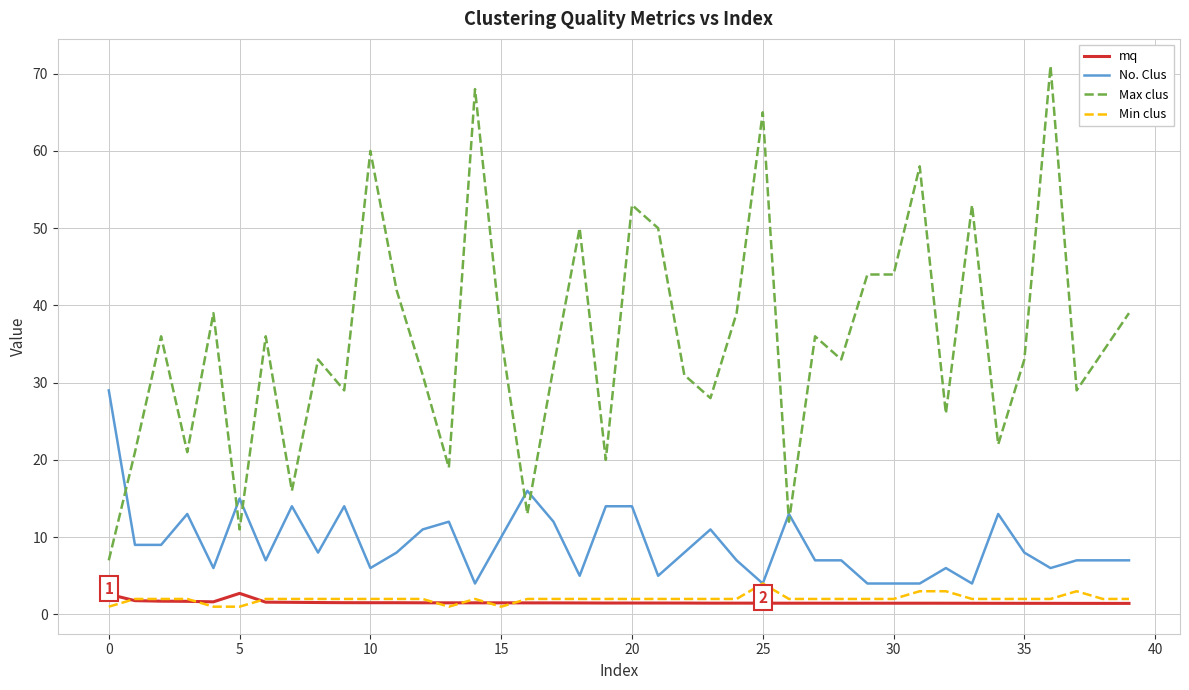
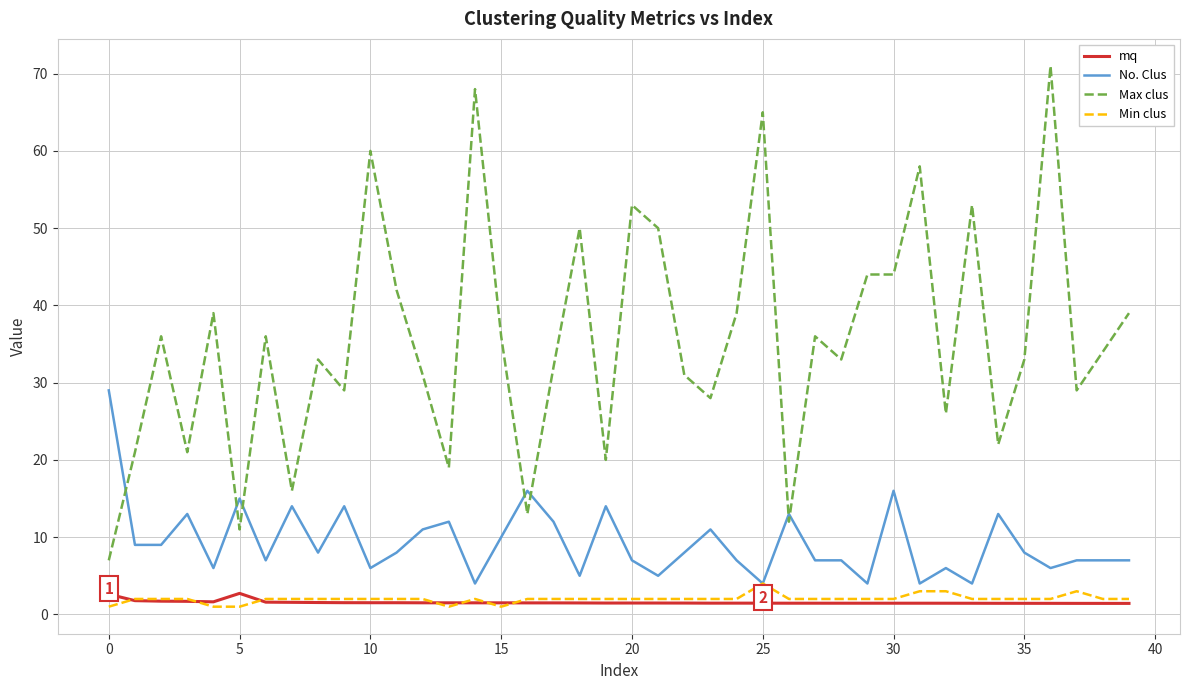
No. Clus, 20: 14 -> 7
No. Clus, 30: 4 -> 16
